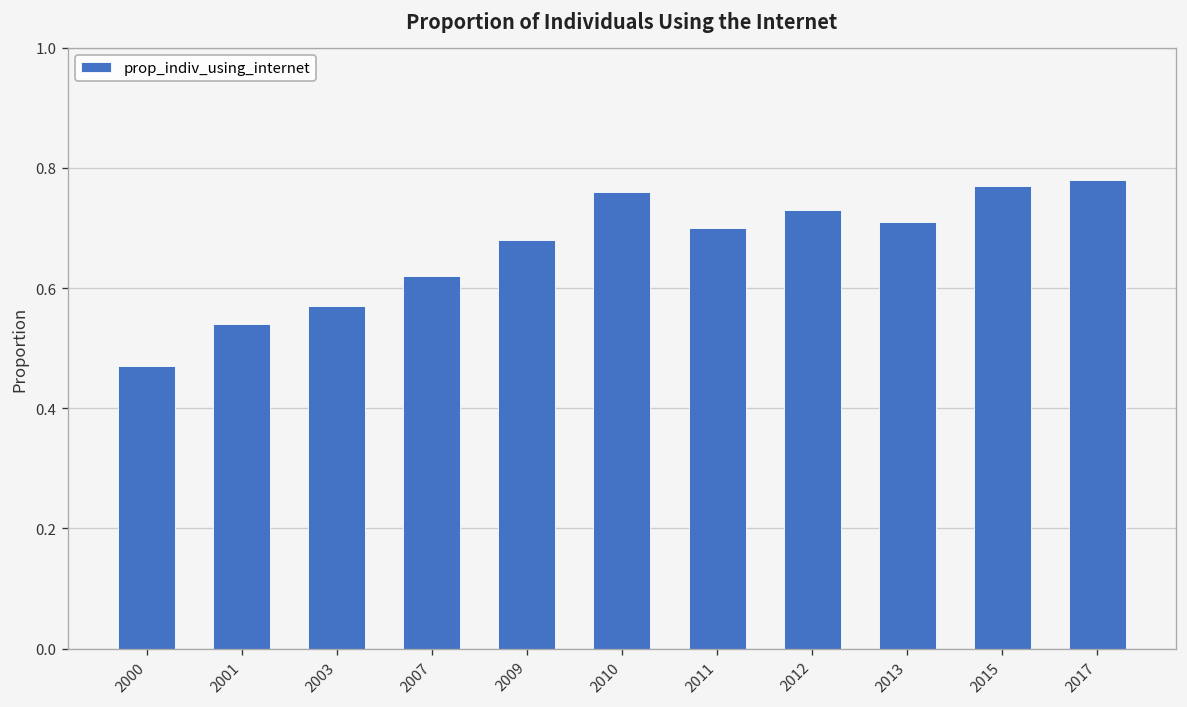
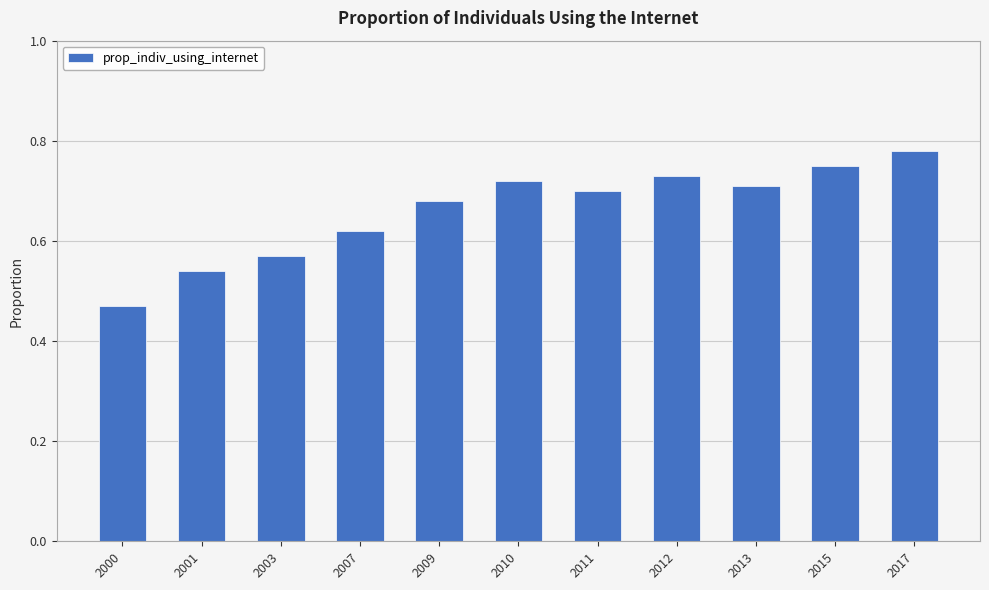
2010: 0.76 -> 0.72
2015: 0.77 -> 0.75
